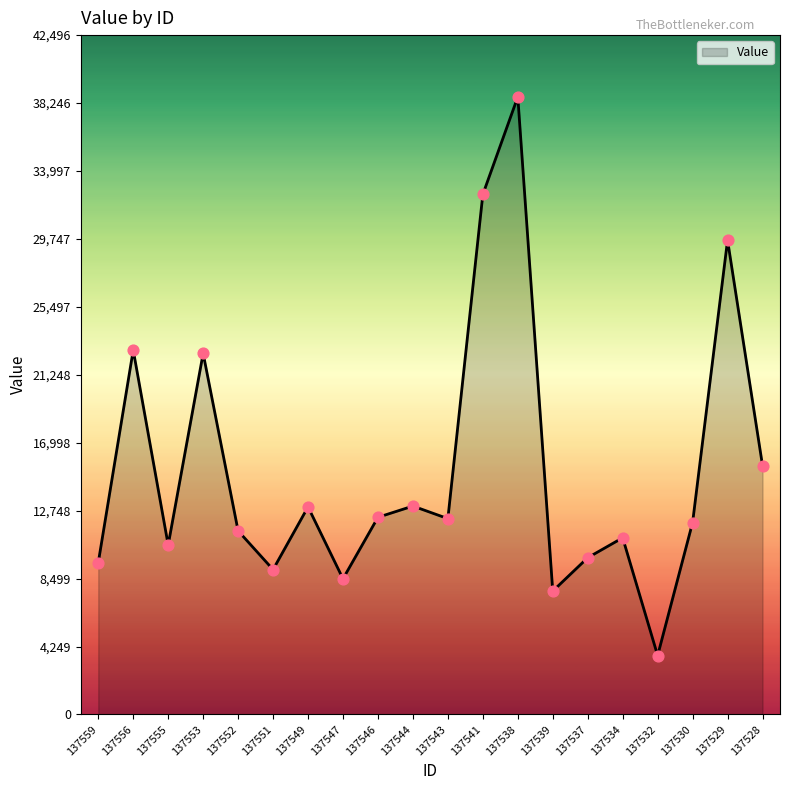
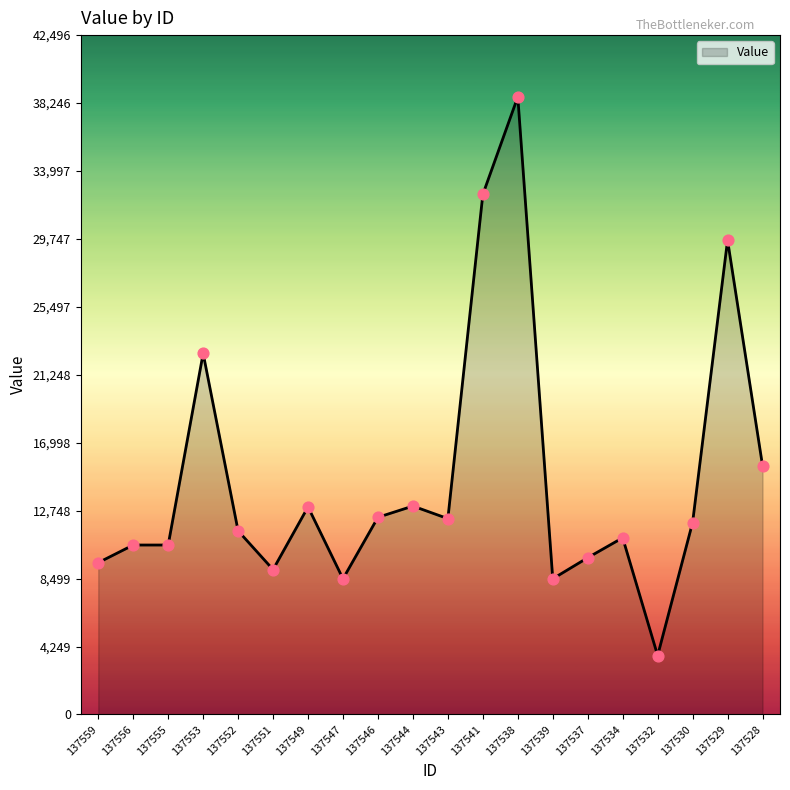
137556: 22,800 -> 10,600
137539: 7,700 -> 8,500
